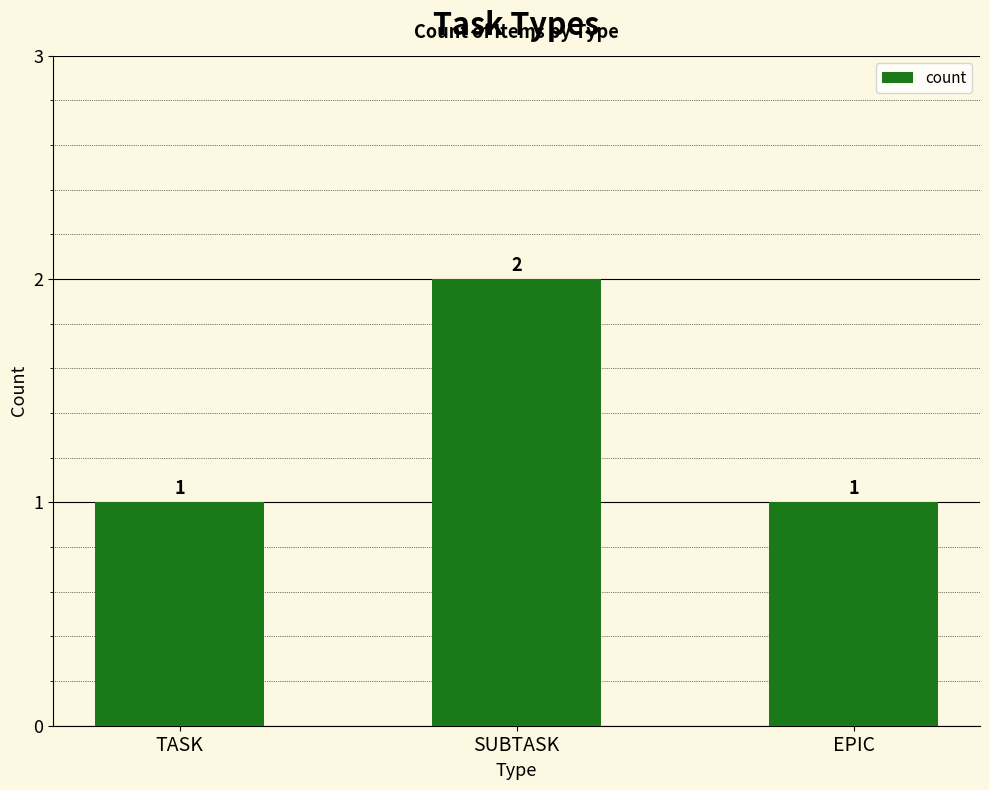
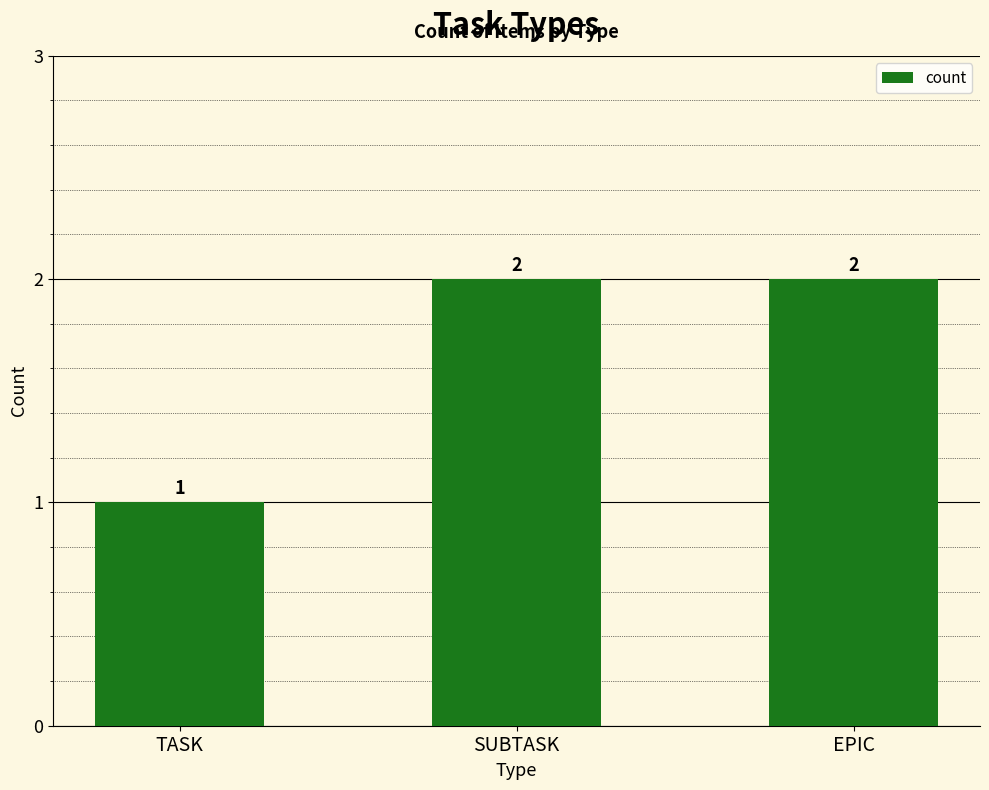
EPIC: 1 -> 2
